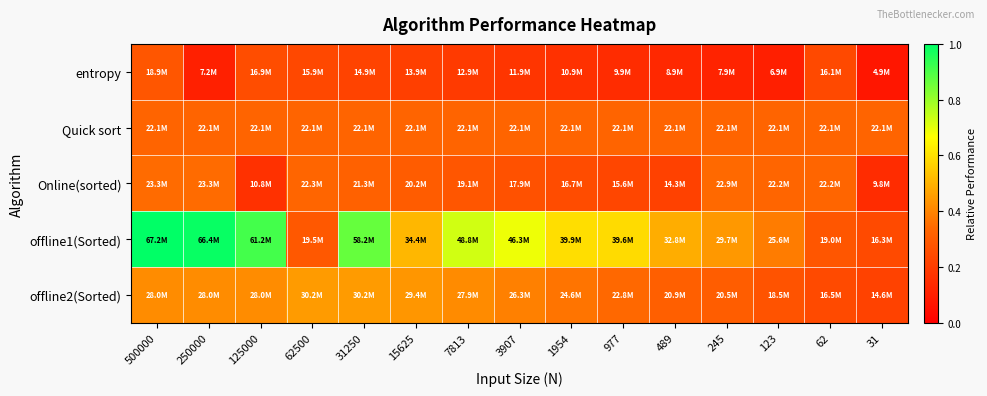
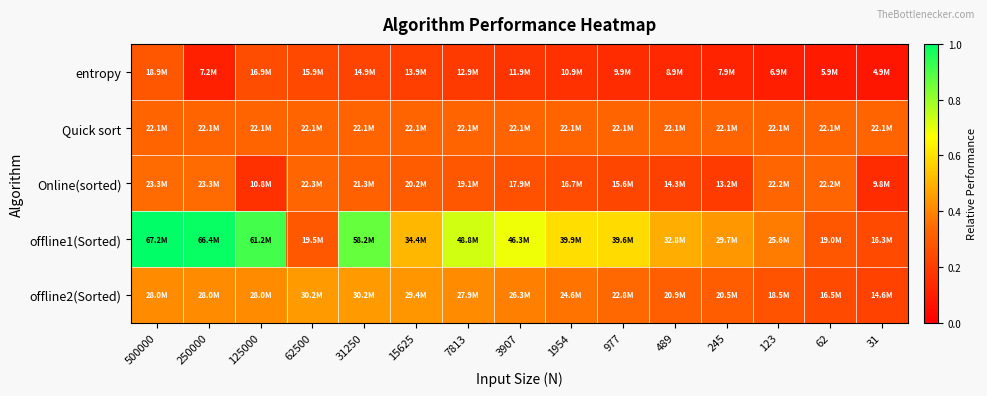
entropy, 62: 16.1M -> 5.9M
Online(sorted), 245: 22.9M -> 13.2M
